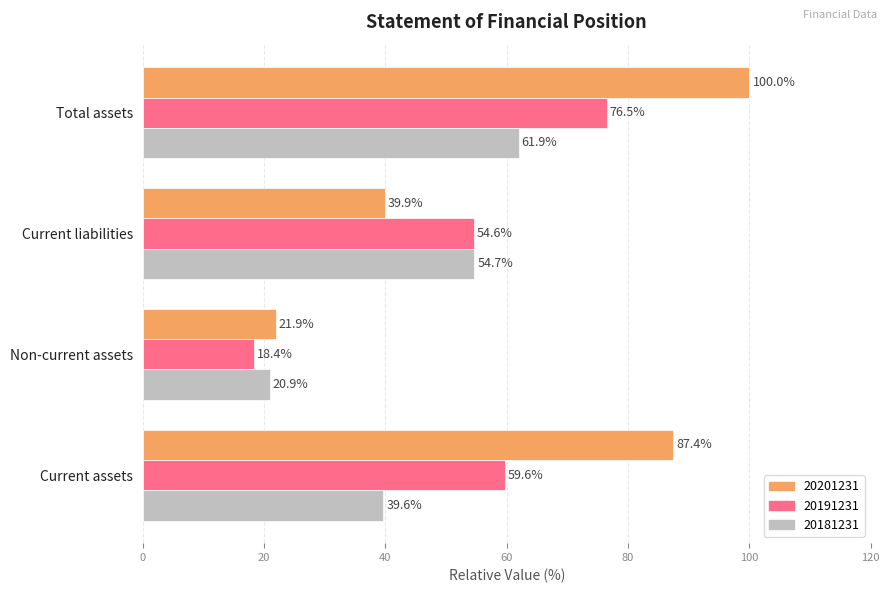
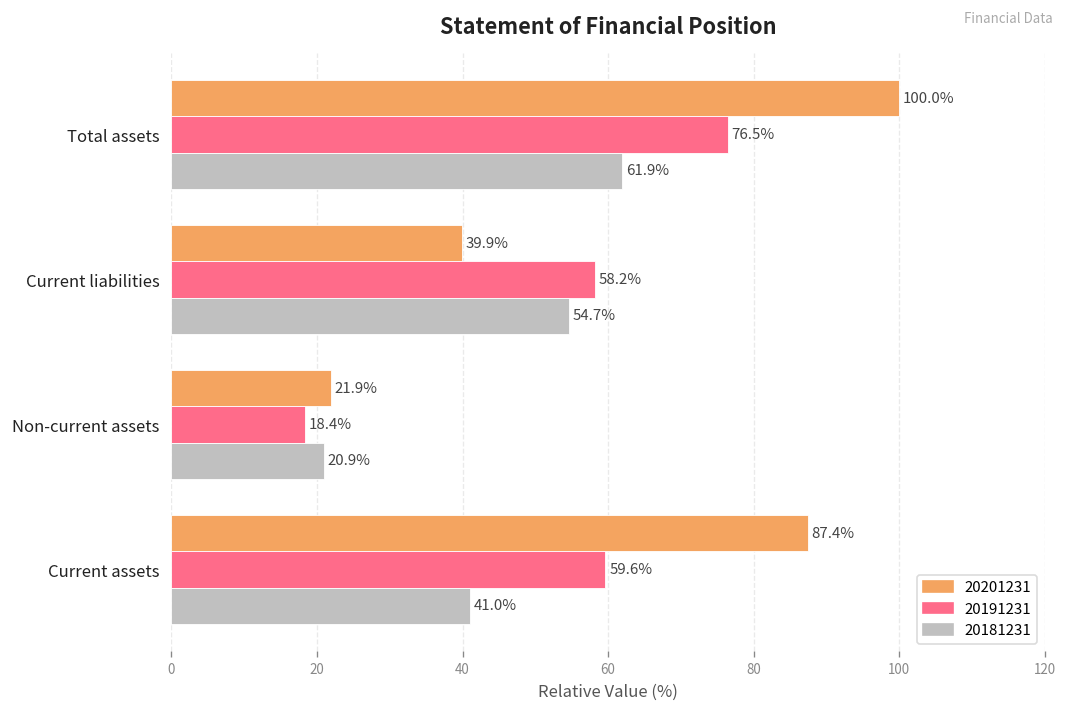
20191231, Current liabilities: 54.6% -> 58.2%
20181231, Current assets: 39.6% -> 41.0%
